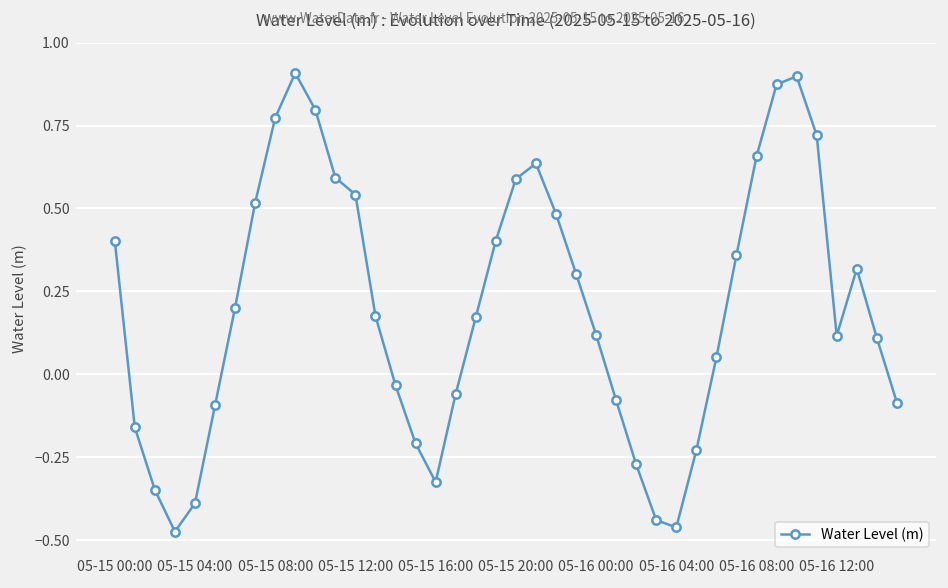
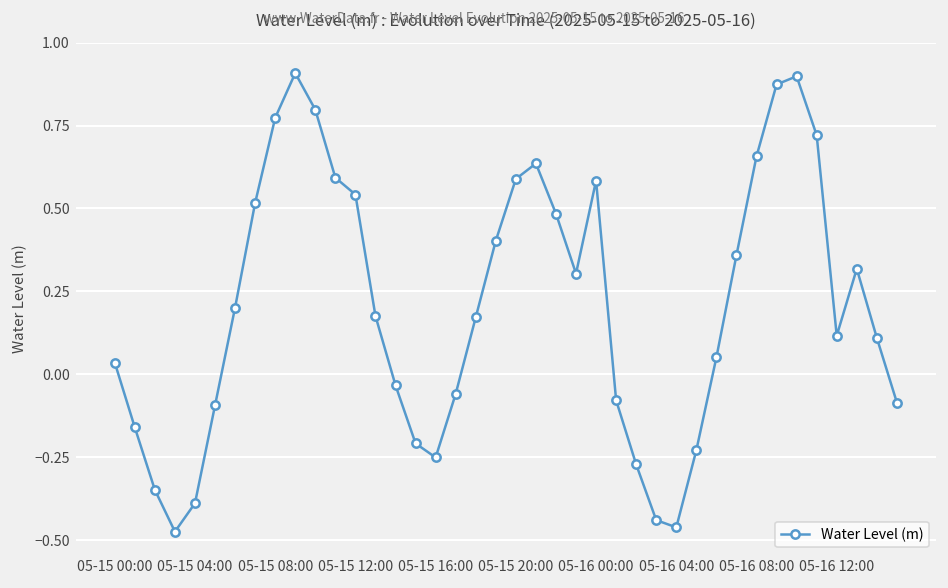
05-15 00:00: 0.40 -> 0.04
05-15 16:00: -0.32 -> -0.25
05-16 00:00: 0.12 -> 0.58
